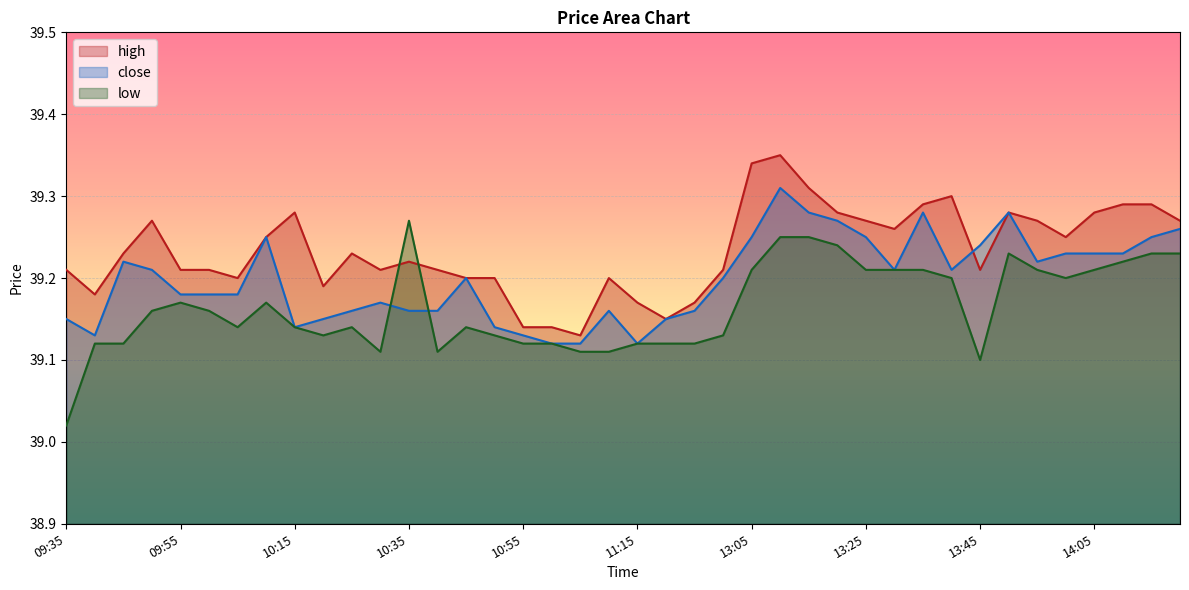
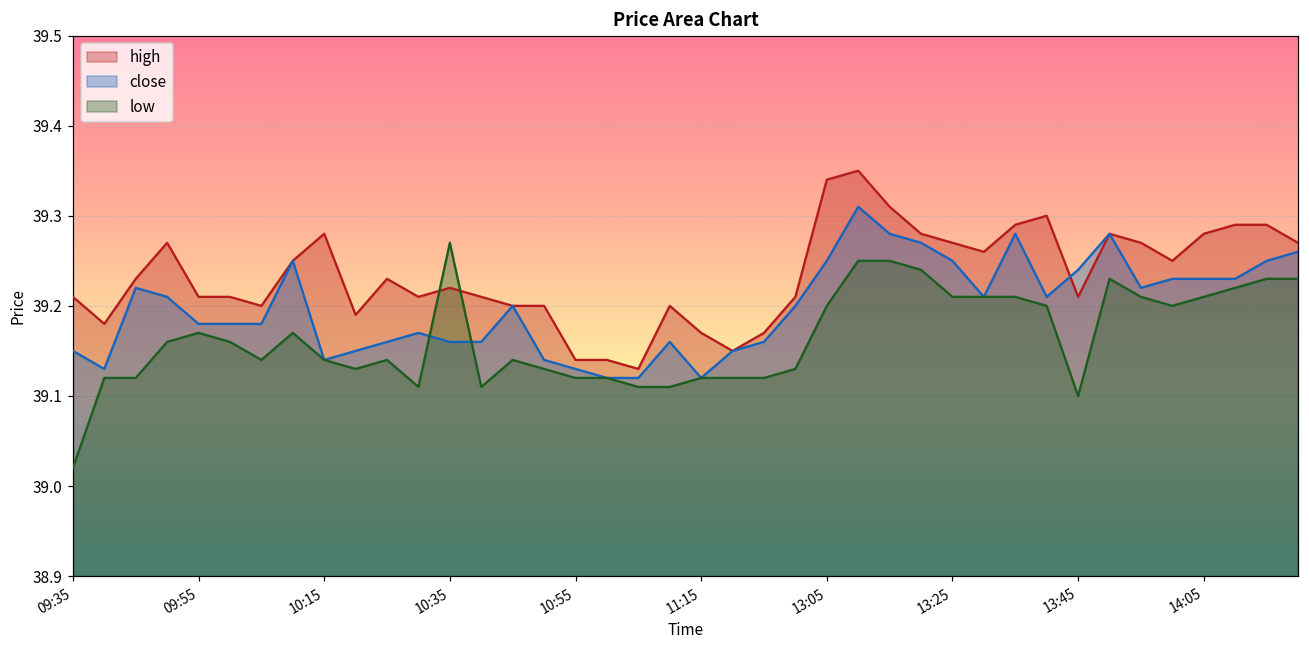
low, 13:05: 39.21 -> 39.20
